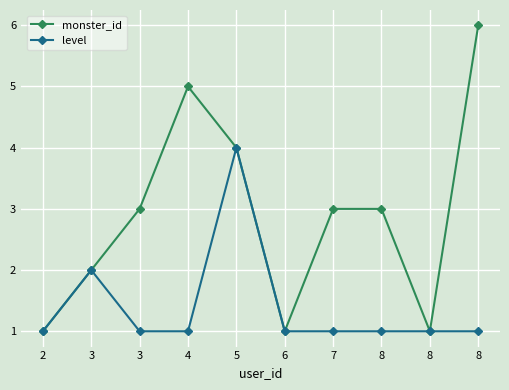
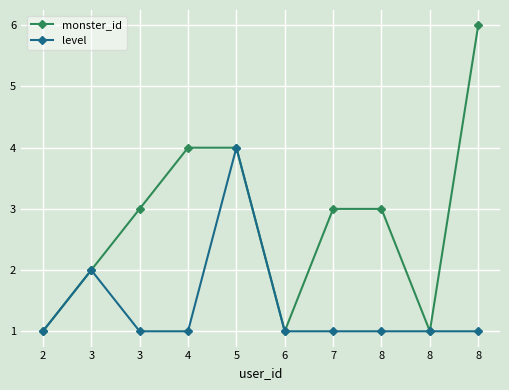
monster_id, 4: 5 -> 4
